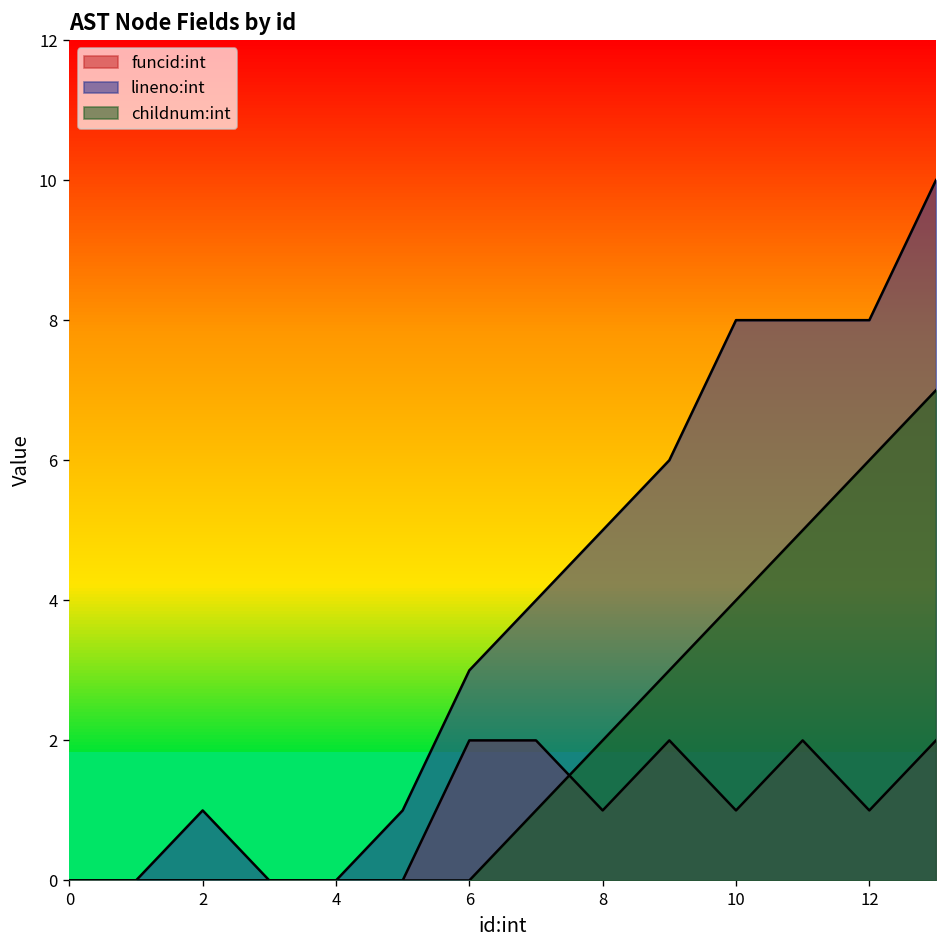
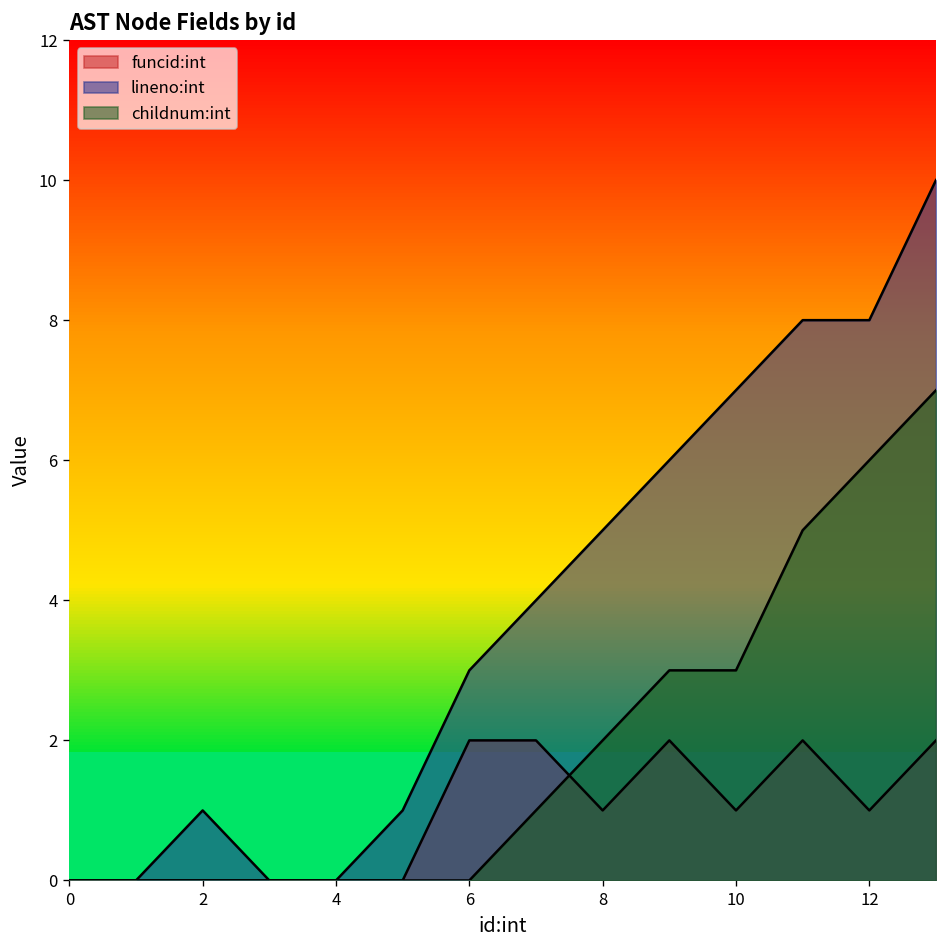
lineno:int, 10: 8 -> 7
childnum:int, 10: 4 -> 3
